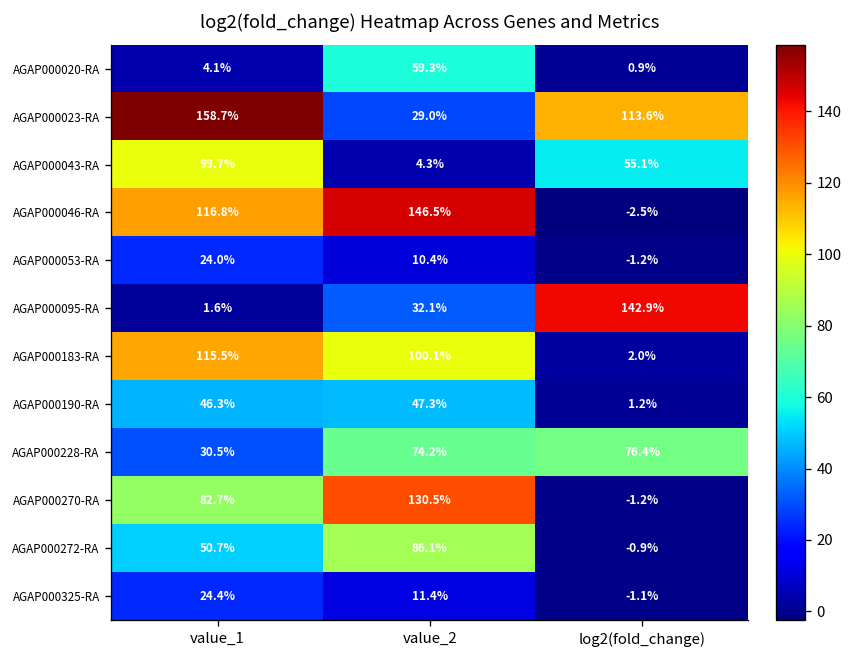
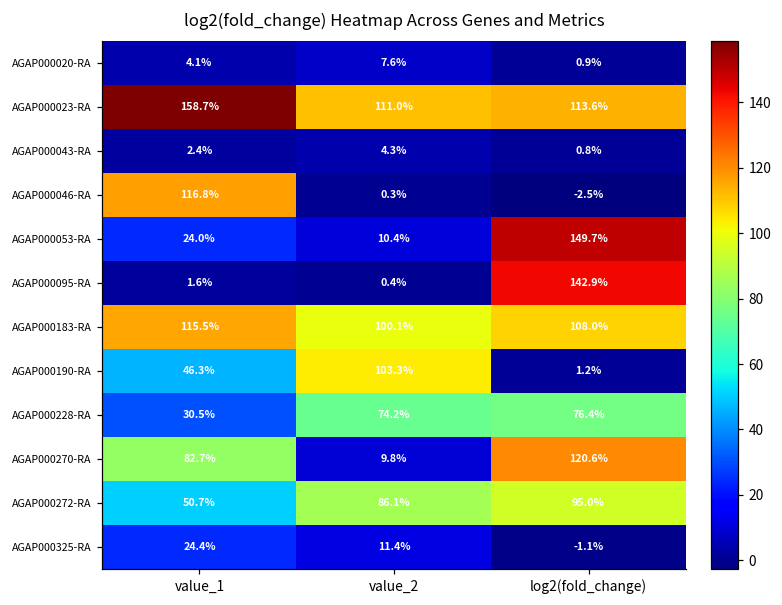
AGAP000020-RA, value_2: 59.3% -> 7.6%
AGAP000023-RA, value_2: 29.0% -> 111.0%
AGAP000043-RA, value_1: 99.7% -> 2.4%
AGAP000043-RA, log2(fold_change): 55.1% -> 0.8%
AGAP000046-RA, value_2: 146.5% -> 0.3%
AGAP000053-RA, log2(fold_change): -1.2% -> 149.7%
AGAP000095-RA, value_2: 32.1% -> 0.4%
AGAP000183-RA, log2(fold_change): 2.0% -> 108.0%
AGAP000190-RA, value_2: 47.3% -> 103.3%
AGAP000270-RA, value_2: 130.5% -> 9.8%
AGAP000270-RA, log2(fold_change): -1.2% -> 120.6%
AGAP000272-RA, log2(fold_change): -0.9% -> 95.0%
